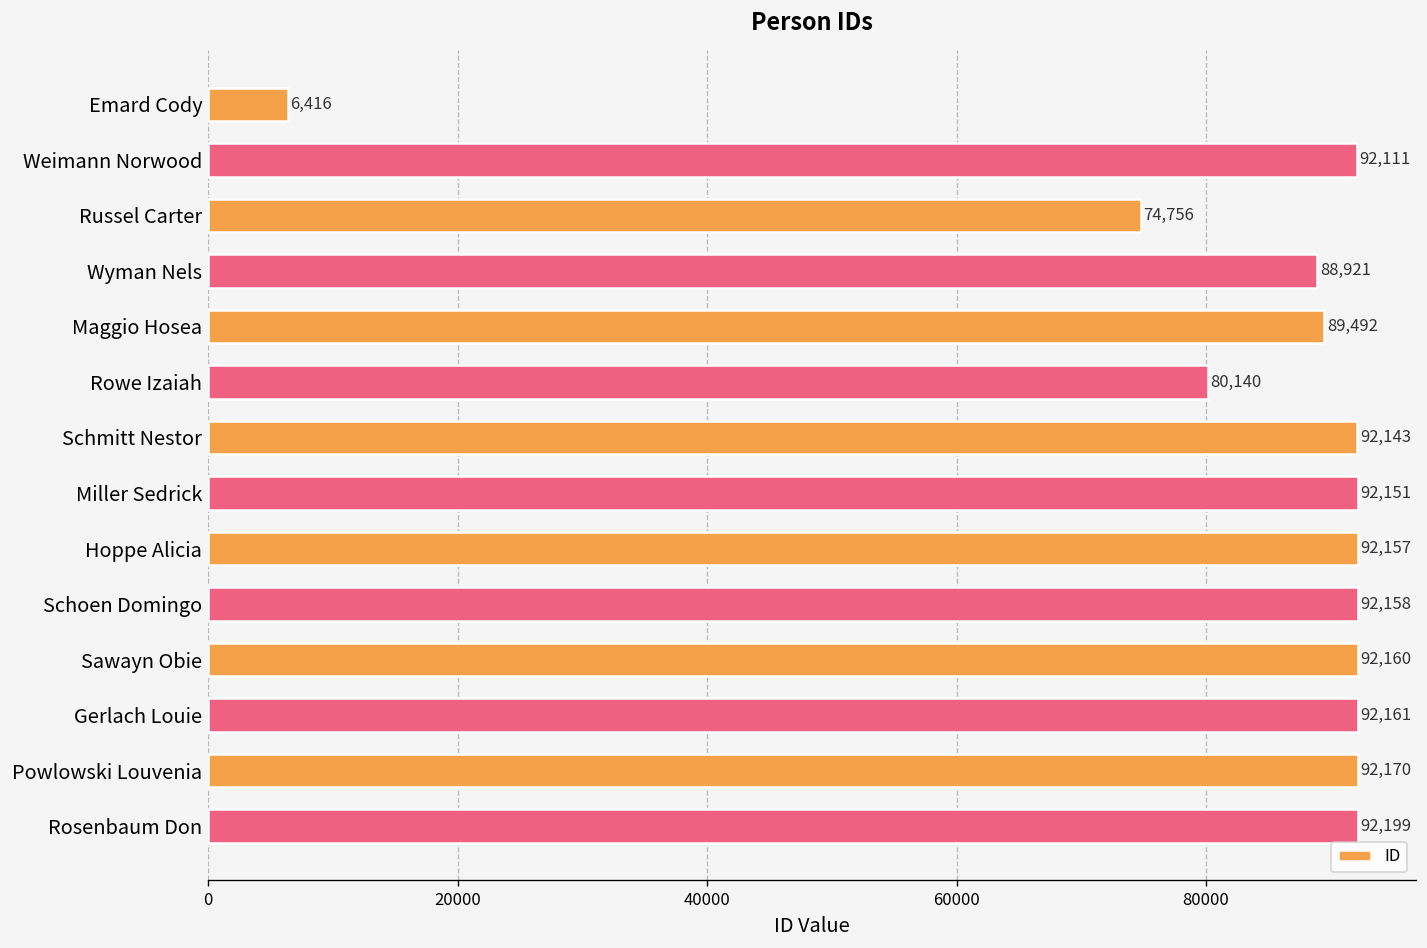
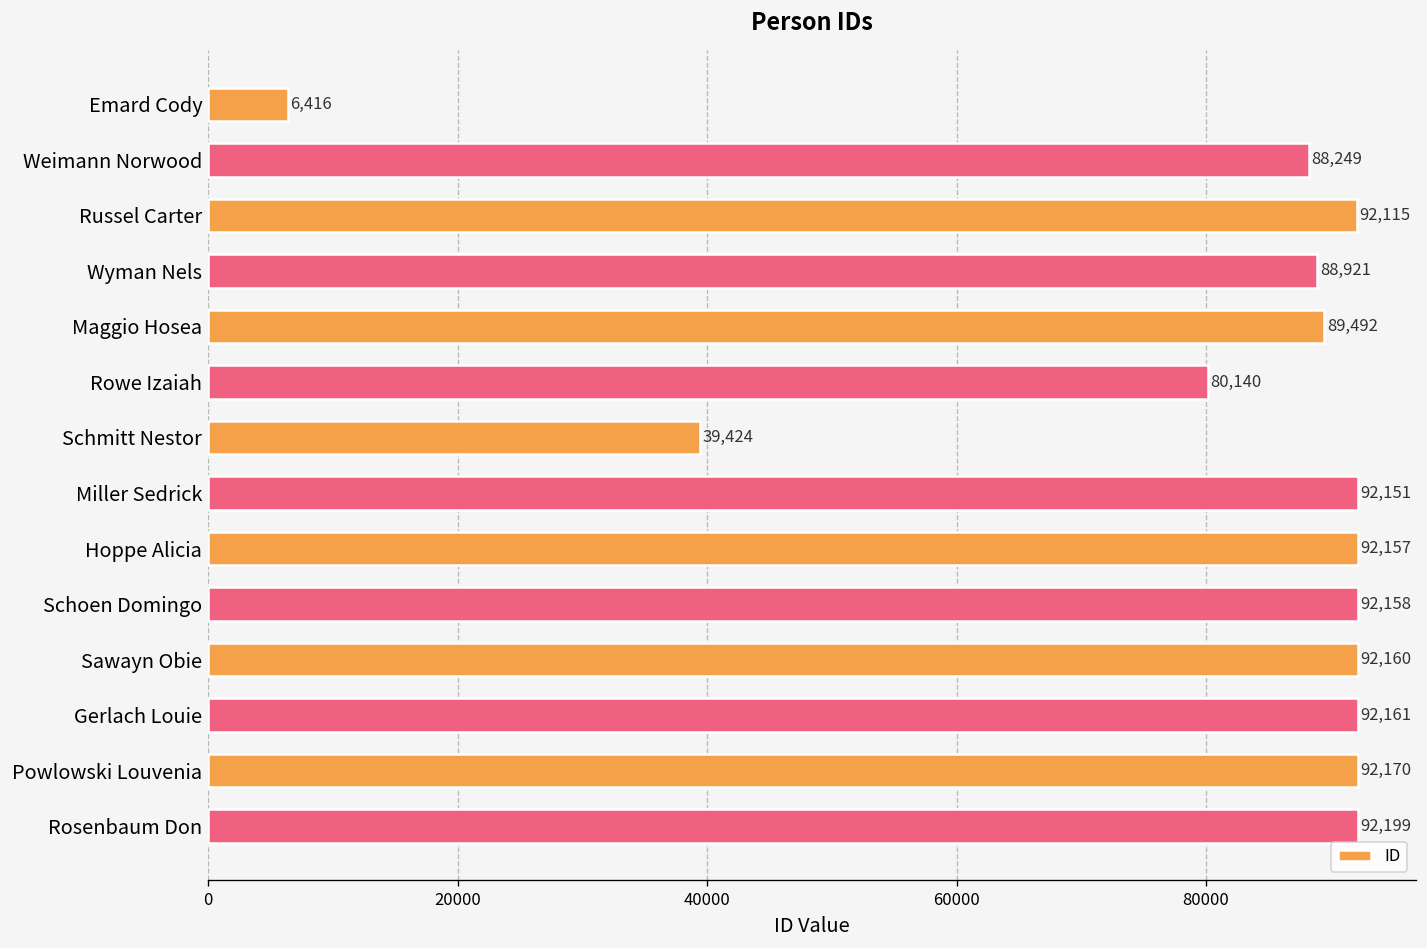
Weimann Norwood: 92,111 -> 88,249
Russel Carter: 74,756 -> 92,115
Schmitt Nestor: 92,143 -> 39,424
